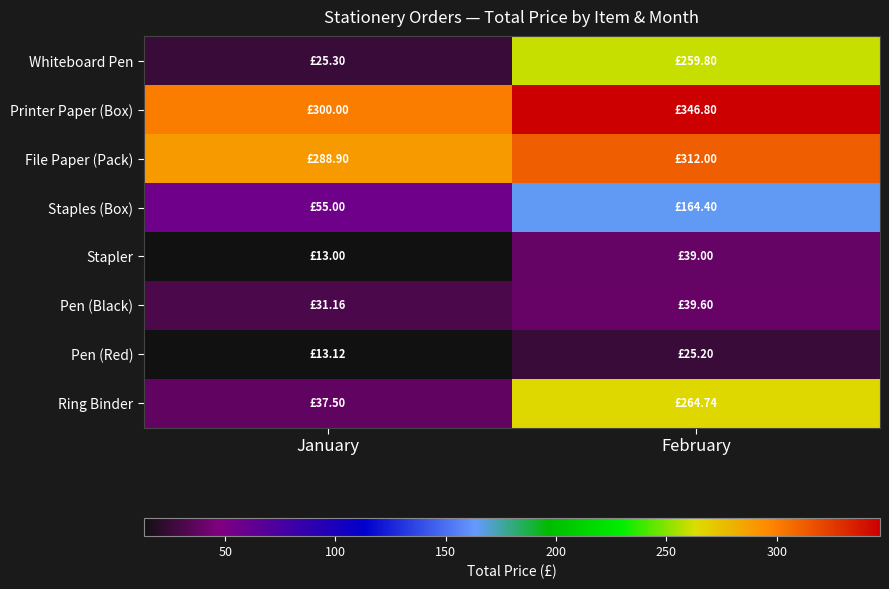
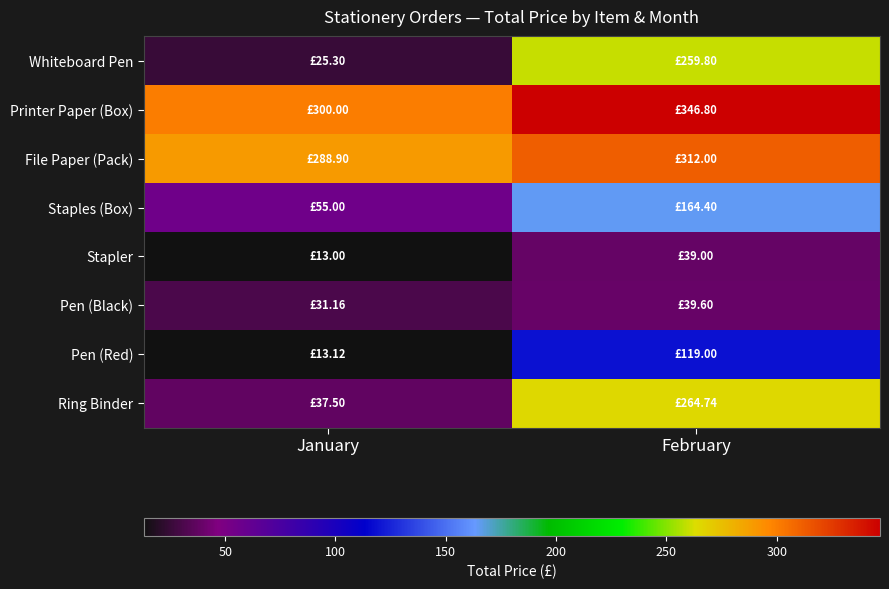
Pen (Red), February: £25.20 -> £119.00
